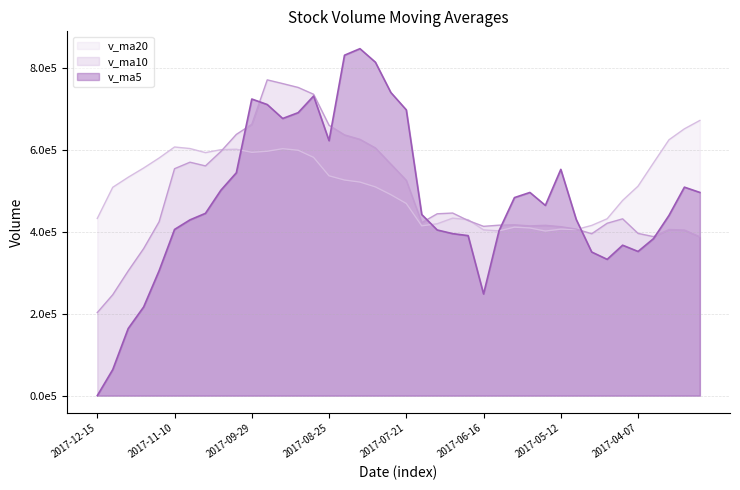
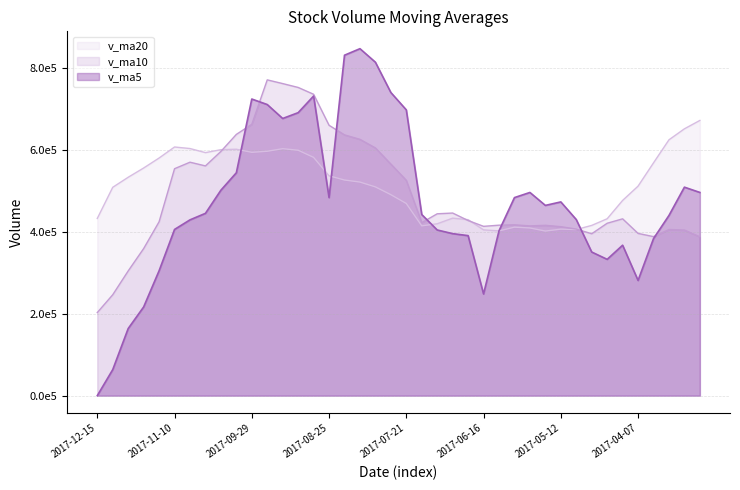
v_ma5, 2017-08-25: 620000 -> 480000
v_ma5, 2017-05-12: 550000 -> 470000
v_ma5, 2017-04-07: 350000 -> 280000
